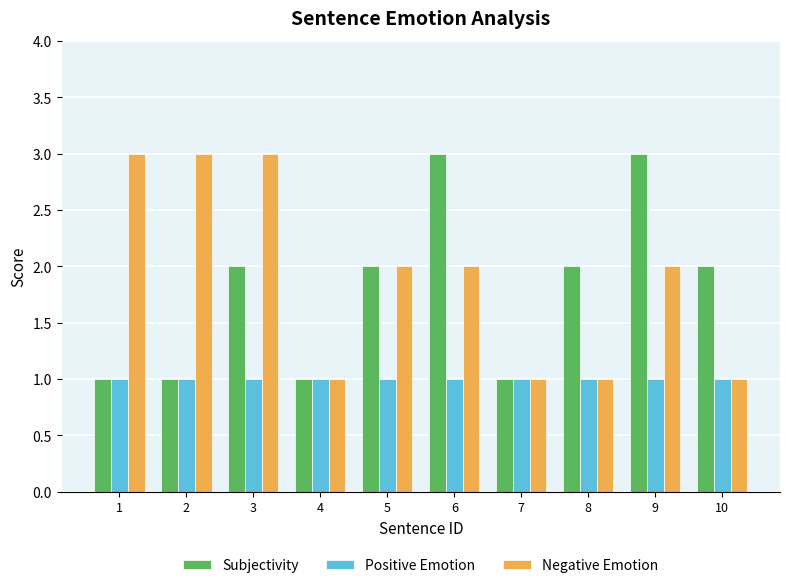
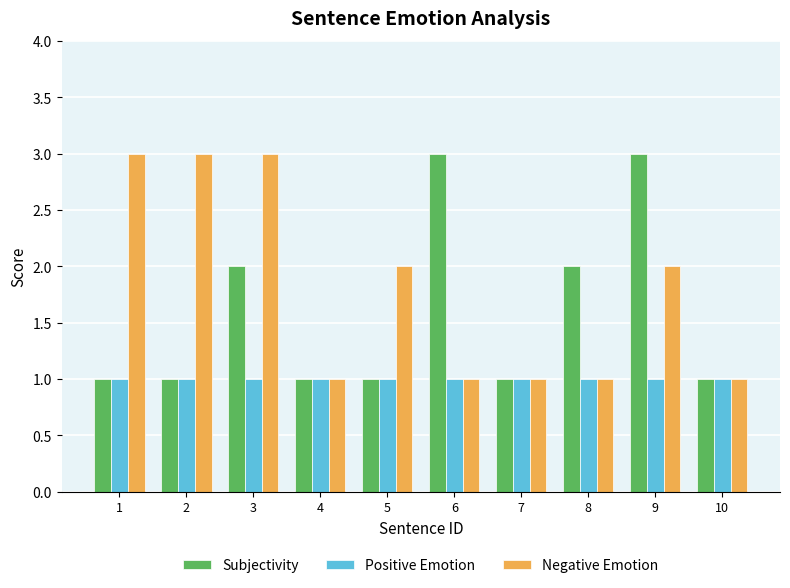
Subjectivity, 5: 2 -> 1
Negative Emotion, 6: 2 -> 1
Subjectivity, 10: 2 -> 1
